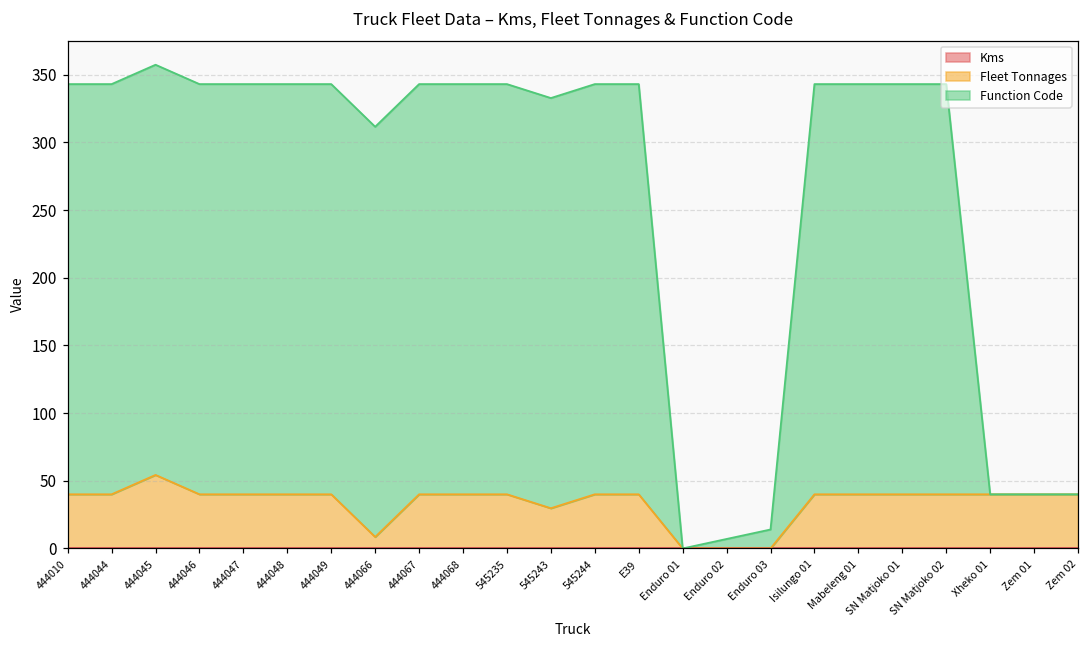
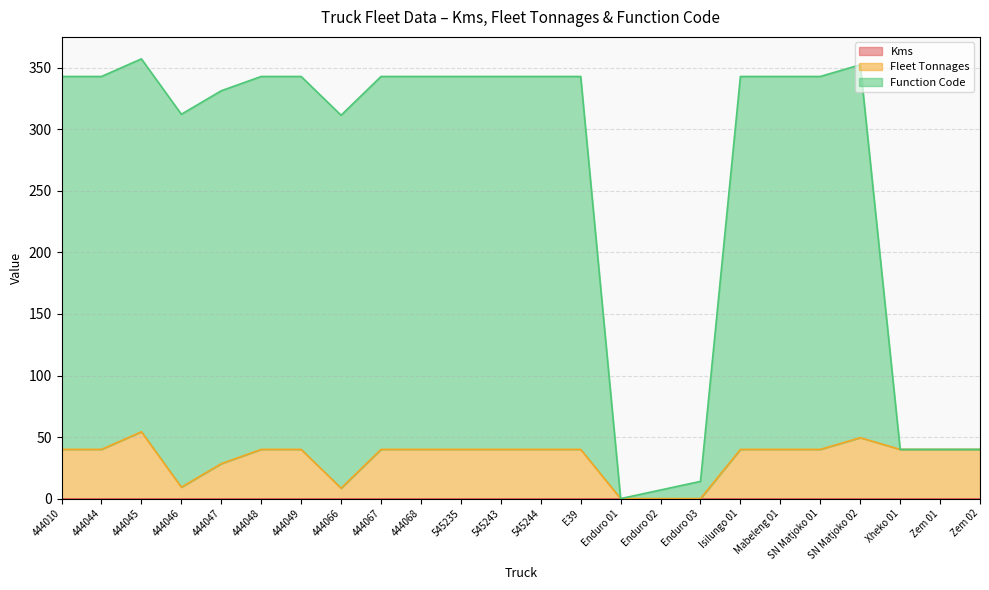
Fleet Tonnages, 444046: 40 -> 9
Fleet Tonnages, 444047: 40 -> 28
Fleet Tonnages, 545243: 30 -> 40
Fleet Tonnages, SN Matjoko 02: 40 -> 50
